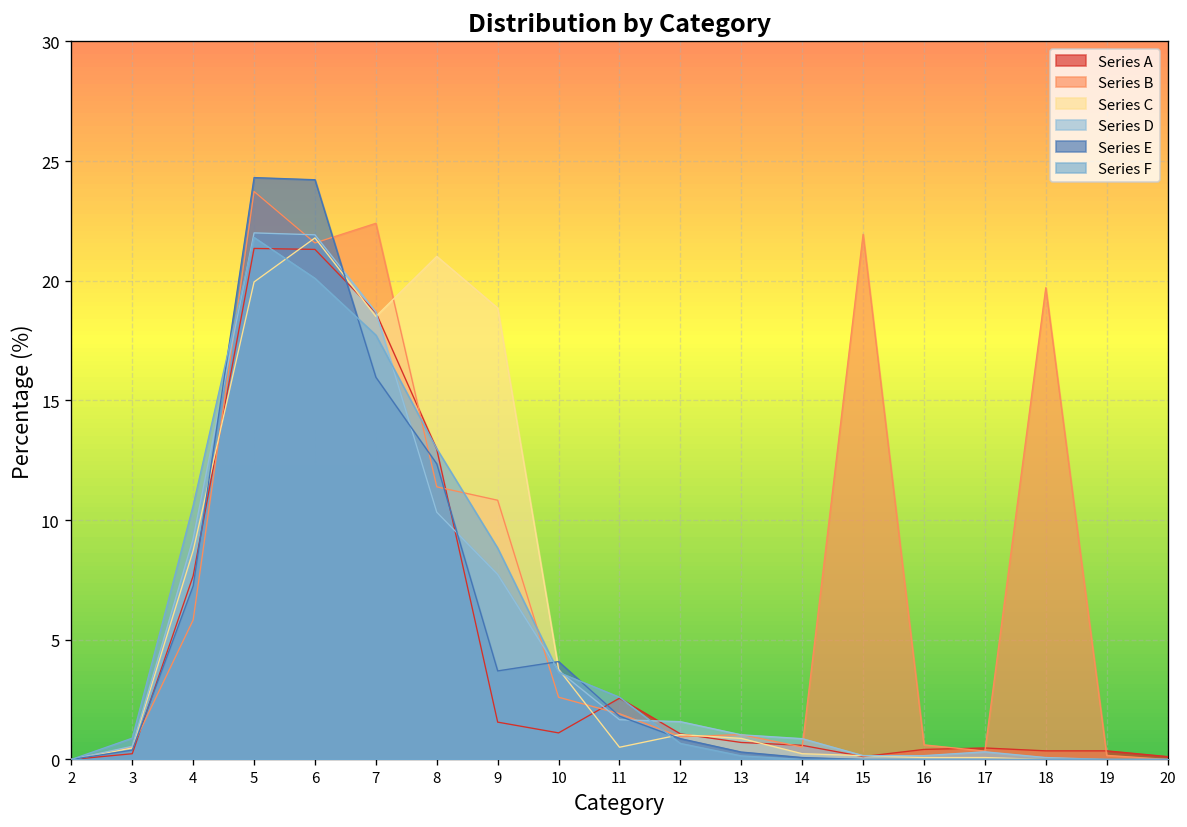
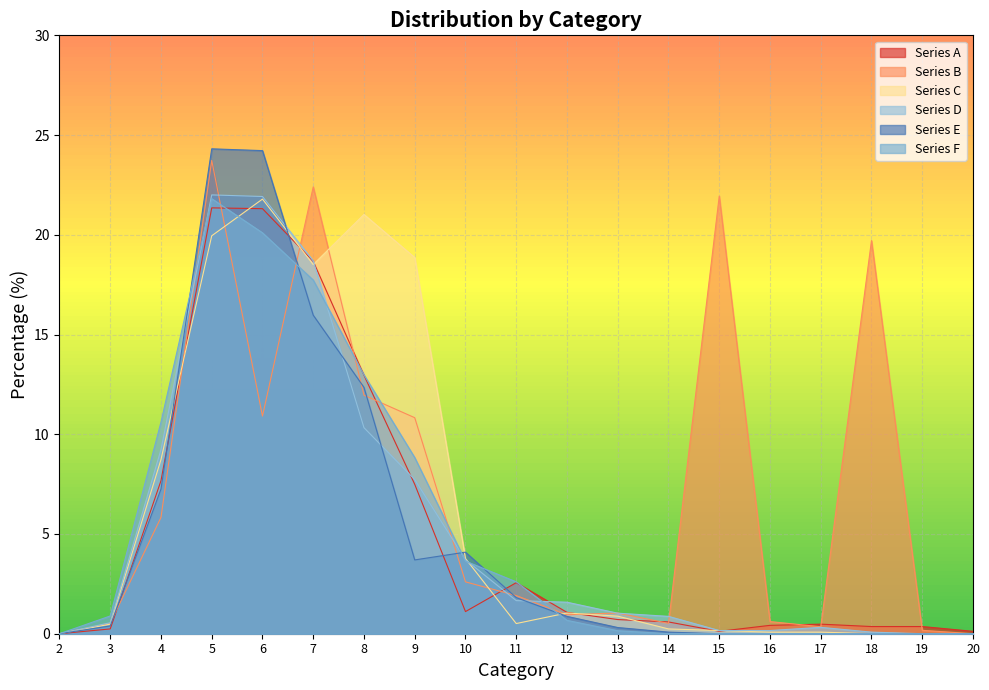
Series B, 6: 21.6 -> 10.9
Series B, 8: 11.4 -> 12.0
Series A, 9: 1.6 -> 7.5
